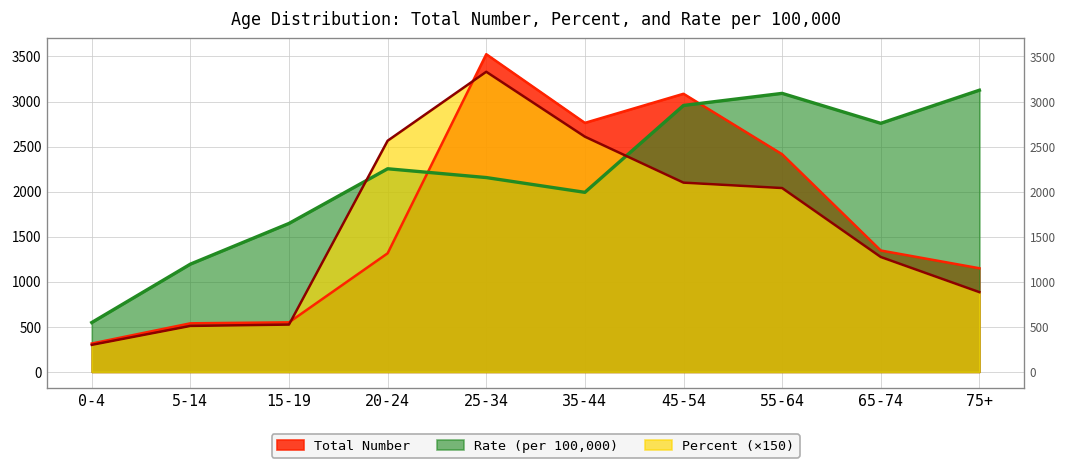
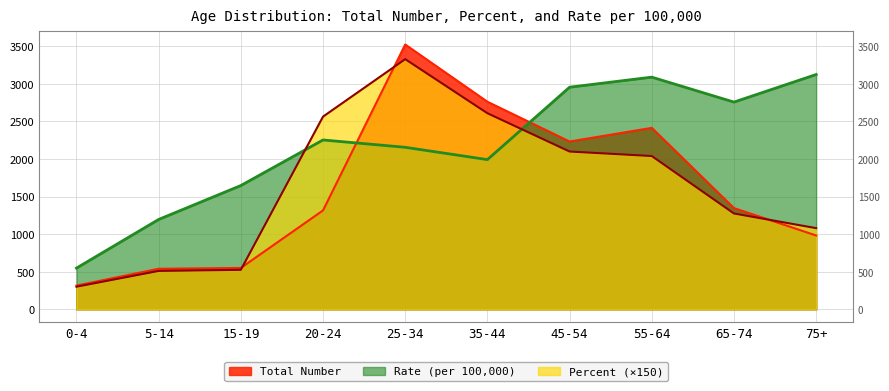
Total Number, 45-54: 3100 -> 2200
Total Number, 75+: 1200 -> 1000
Percent (×150), 75+: 900 -> 1100
